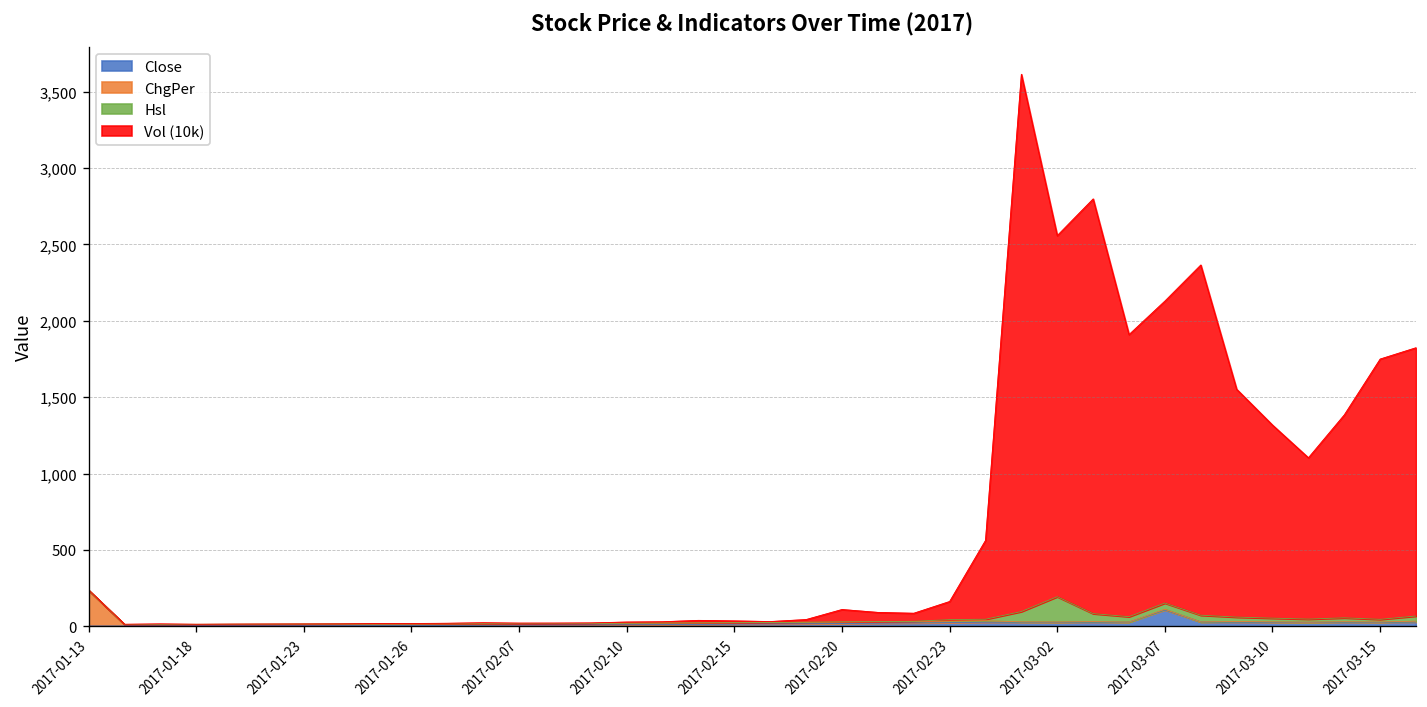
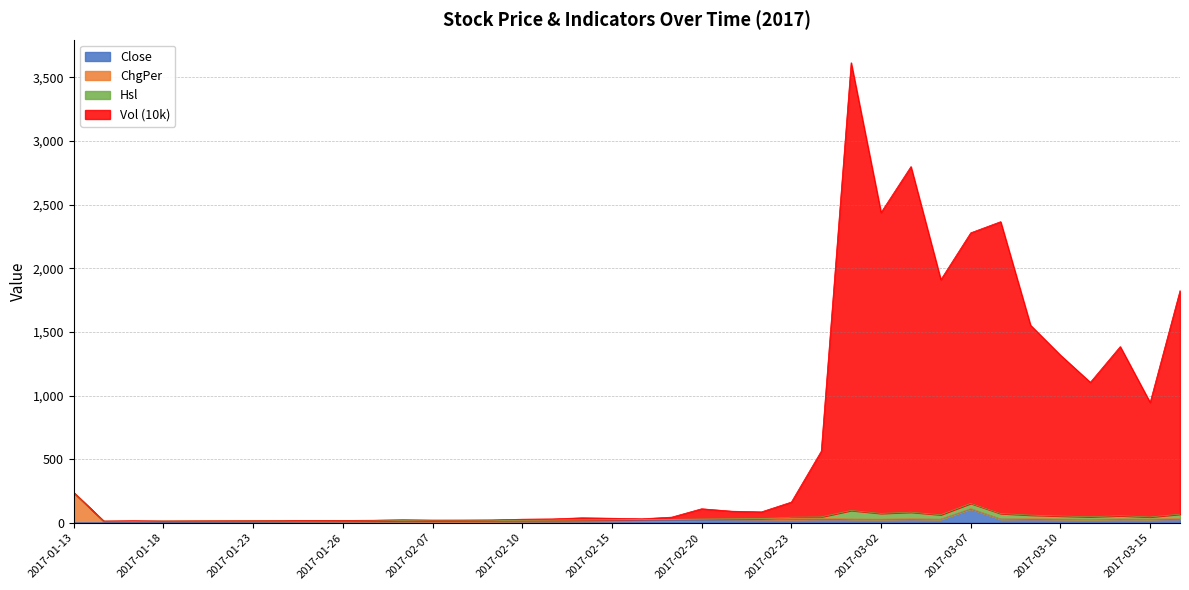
Hsl, 2017-03-02: 170 -> 50
Vol (10k), 2017-03-07: 1,980 -> 2,130
Vol (10k), 2017-03-15: 1,700 -> 900
